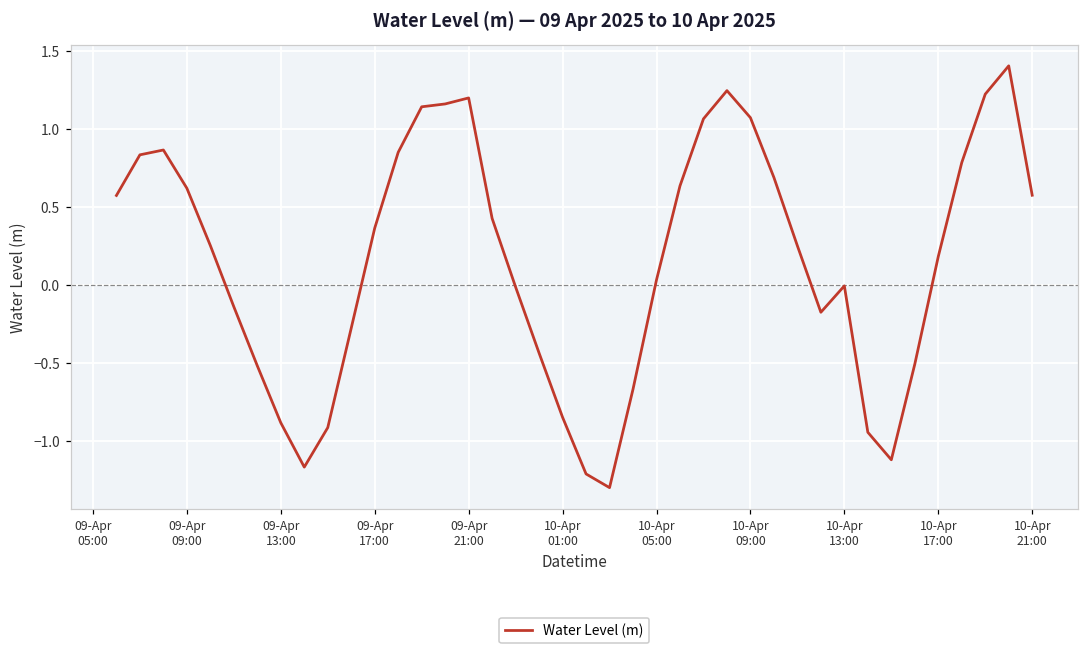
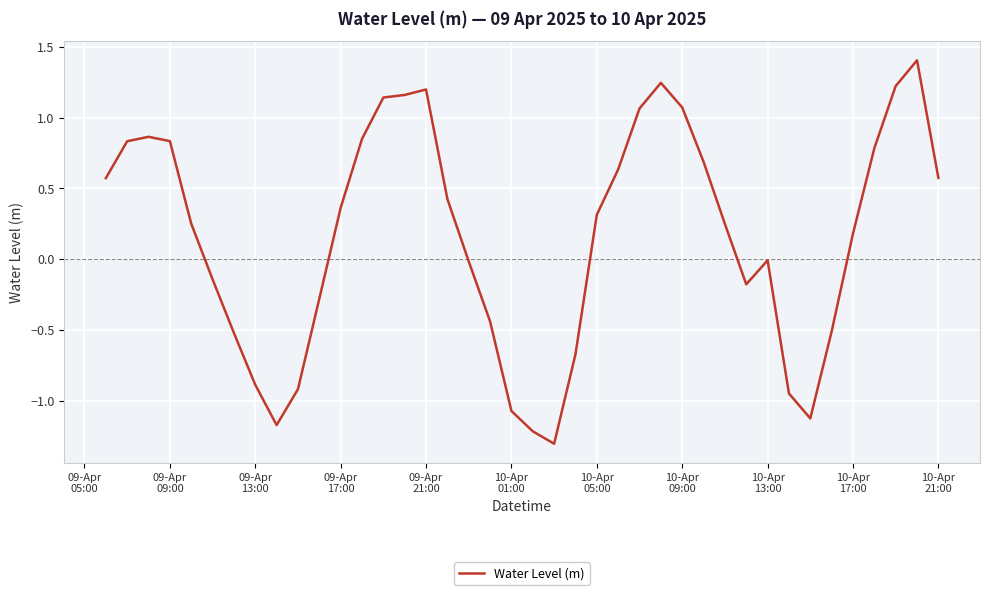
09-Apr 09:00: 0.62 -> 0.83
10-Apr 01:00: -0.85 -> -1.07
10-Apr 05:00: 0.03 -> 0.31
